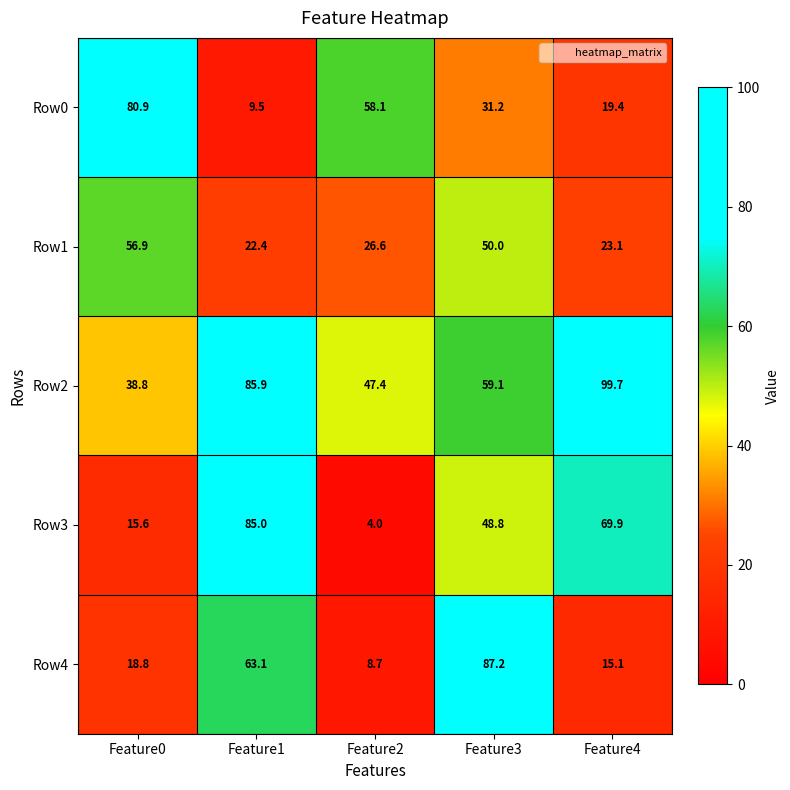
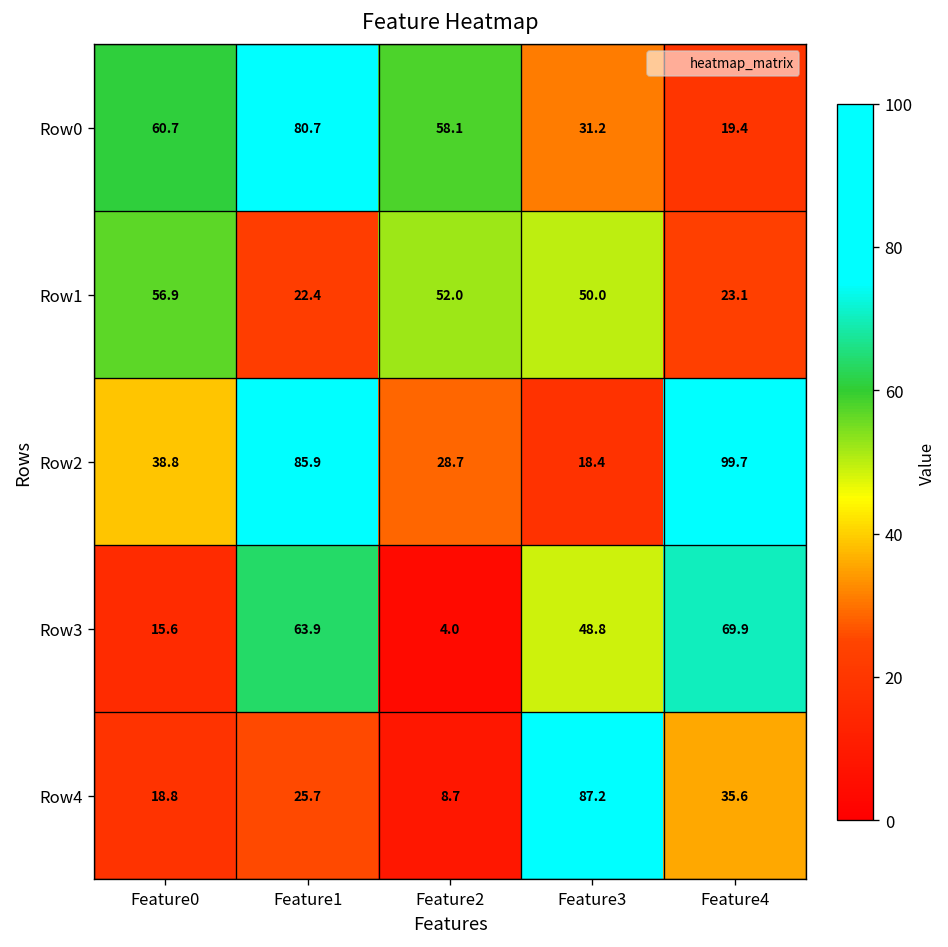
Row0, Feature0: 80.9 -> 60.7
Row0, Feature1: 9.5 -> 80.7
Row1, Feature2: 26.6 -> 52.0
Row2, Feature2: 47.4 -> 28.7
Row2, Feature3: 59.1 -> 18.4
Row3, Feature1: 85.0 -> 63.9
Row4, Feature1: 63.1 -> 25.7
Row4, Feature4: 15.1 -> 35.6
